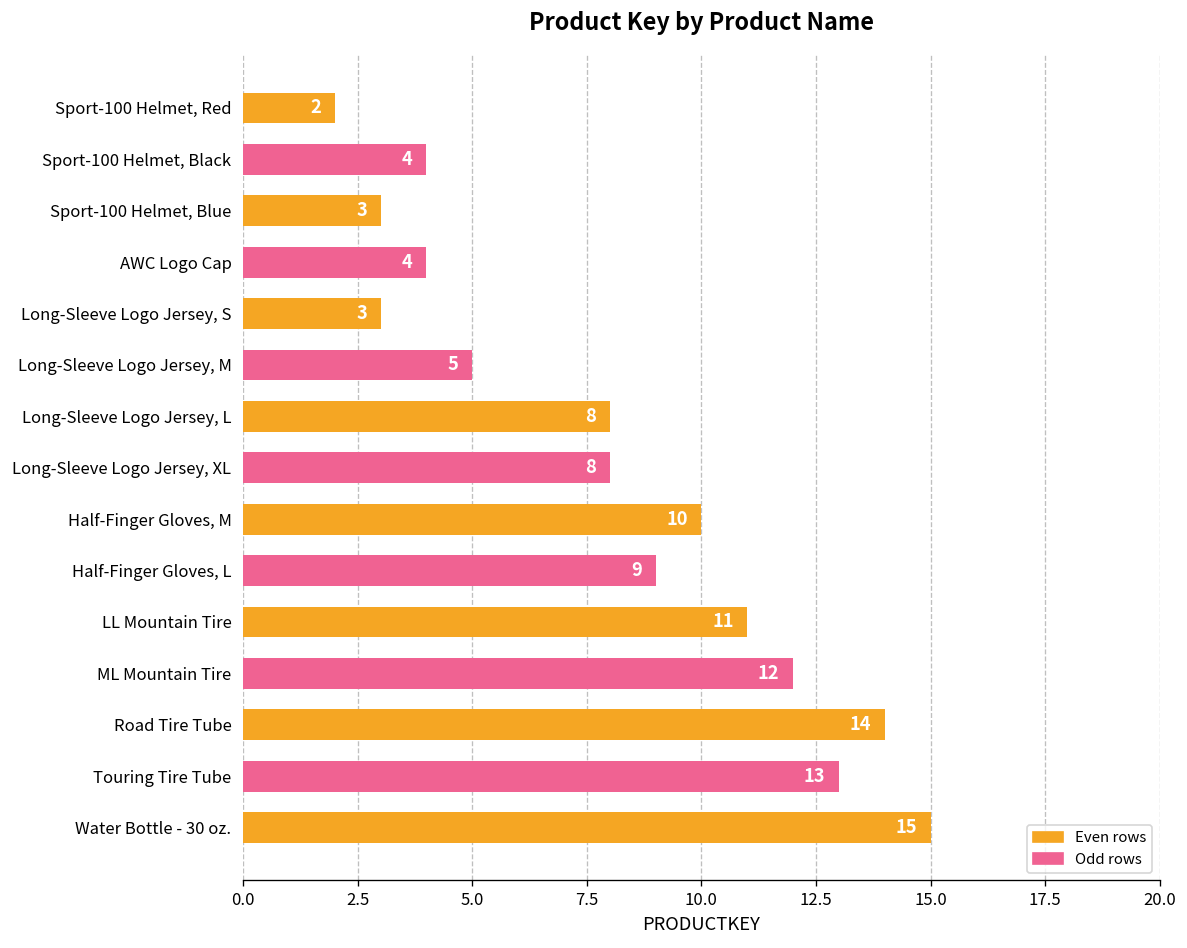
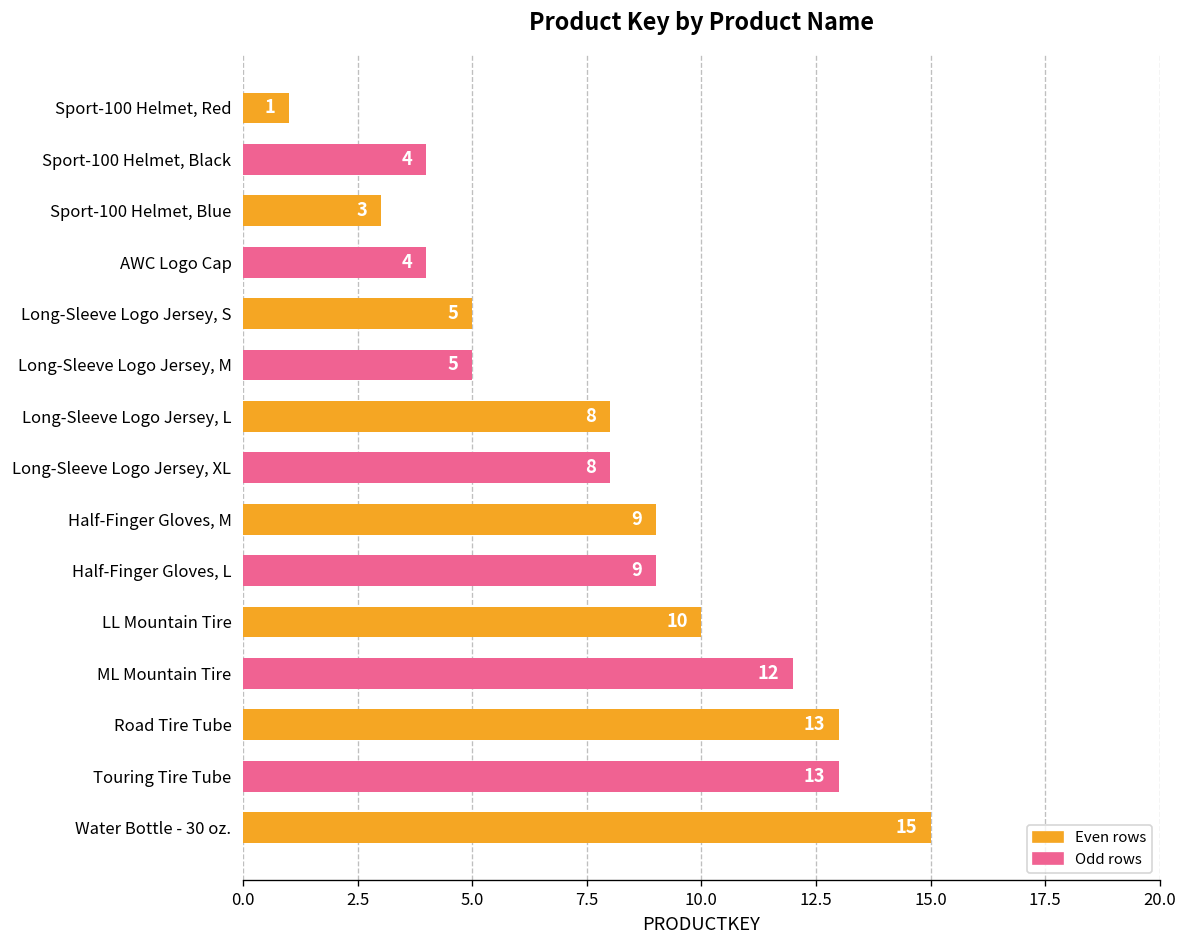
Sport-100 Helmet, Red: 2 -> 1
Long-Sleeve Logo Jersey, S: 3 -> 5
Half-Finger Gloves, M: 10 -> 9
LL Mountain Tire: 11 -> 10
Road Tire Tube: 14 -> 13
